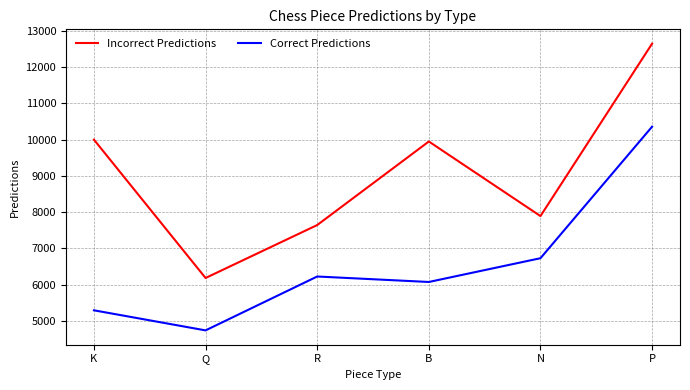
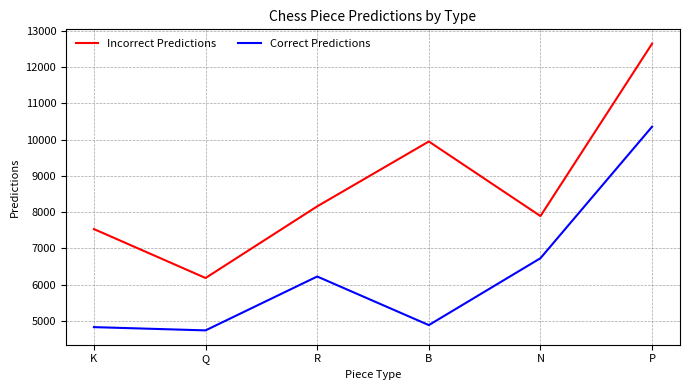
Incorrect Predictions, K: 10000 -> 7500
Correct Predictions, K: 5300 -> 4800
Incorrect Predictions, R: 7600 -> 8200
Correct Predictions, B: 6100 -> 4900
